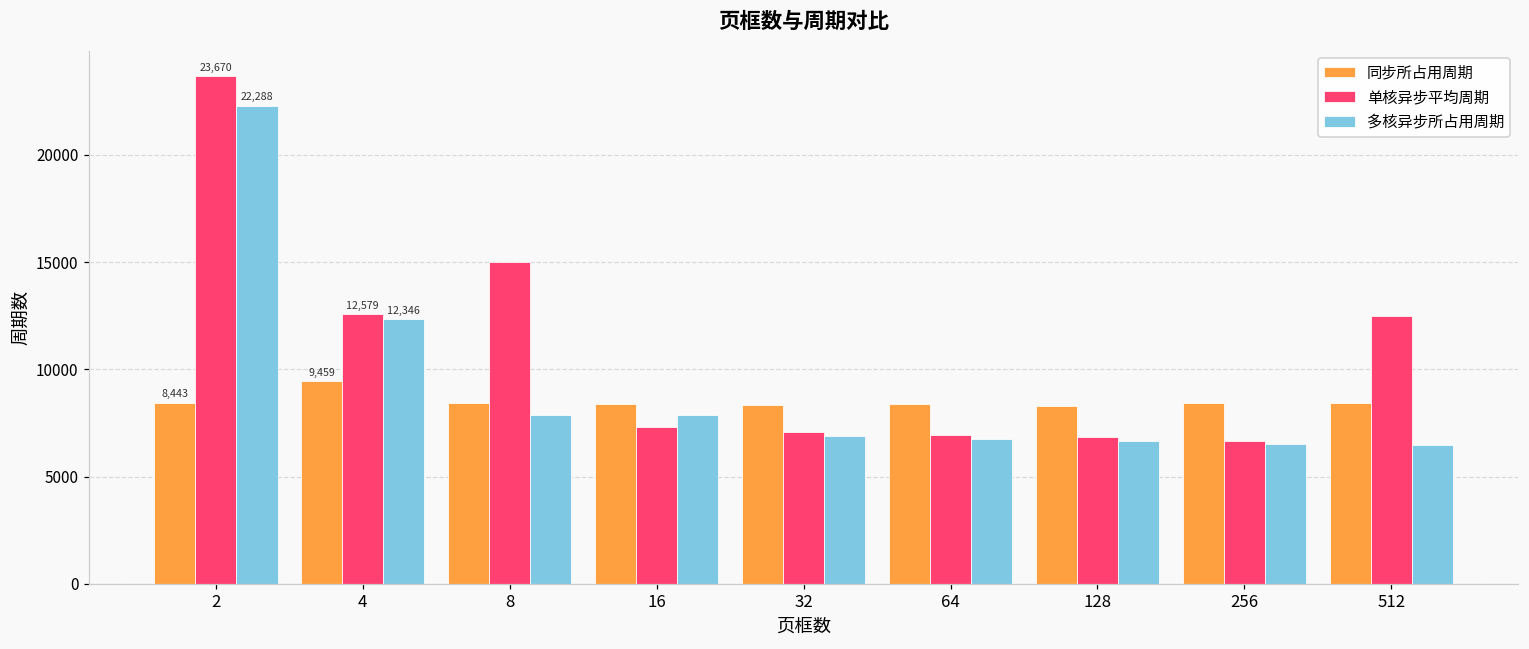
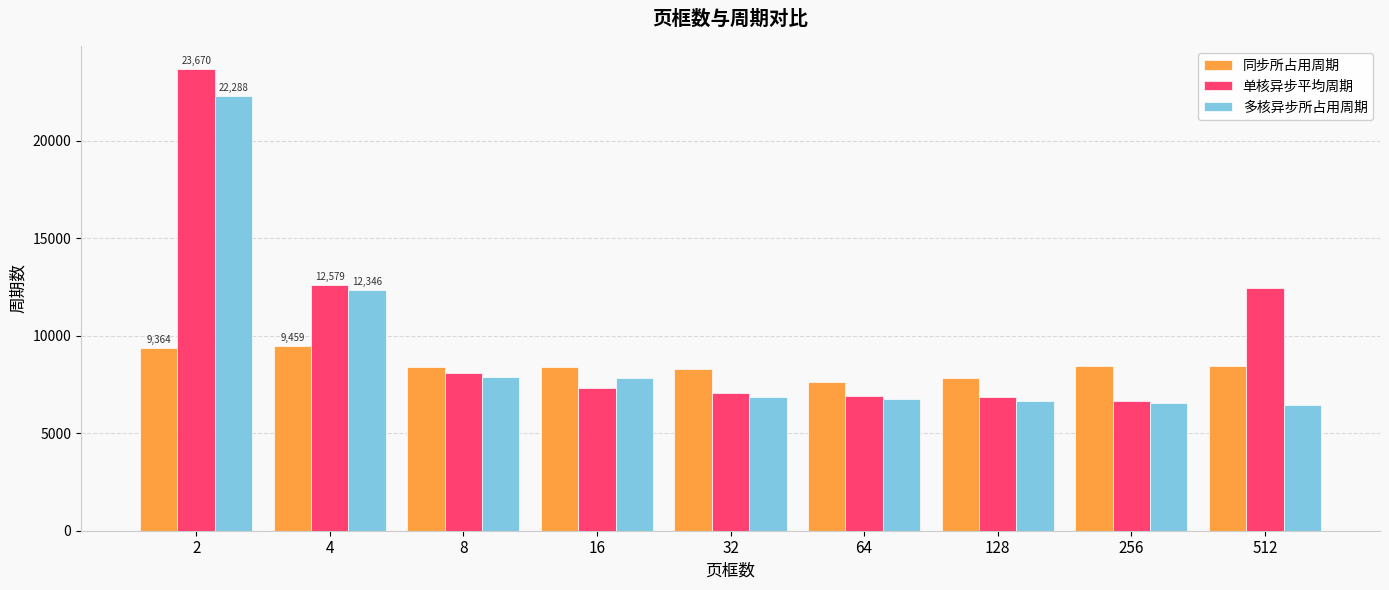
同步所占用周期, 2: 8,443 -> 9,364
单核异步平均周期, 8: 15000 -> 8100
同步所占用周期, 64: 8400 -> 7600
同步所占用周期, 128: 8300 -> 7800
